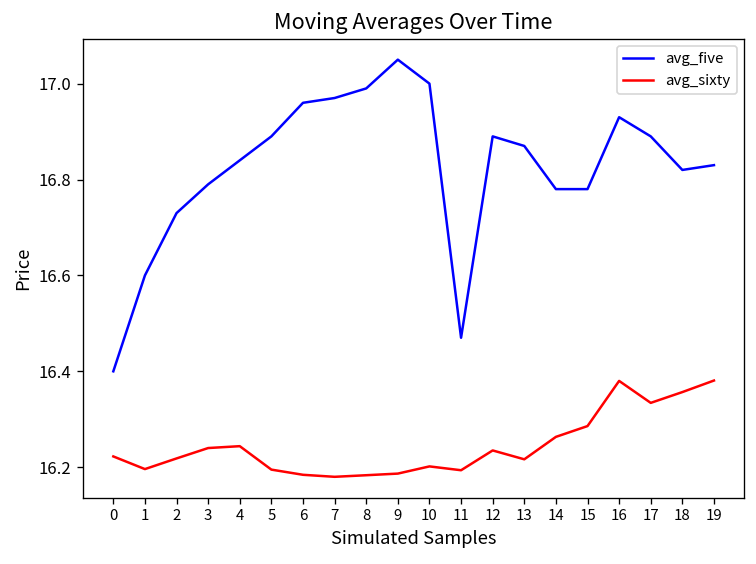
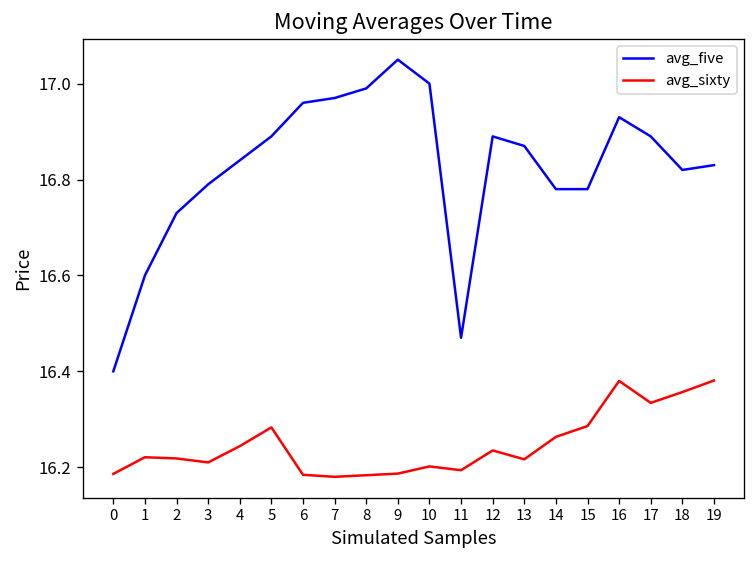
avg_sixty, 0: 16.22 -> 16.19
avg_sixty, 1: 16.20 -> 16.22
avg_sixty, 3: 16.24 -> 16.21
avg_sixty, 5: 16.20 -> 16.28
